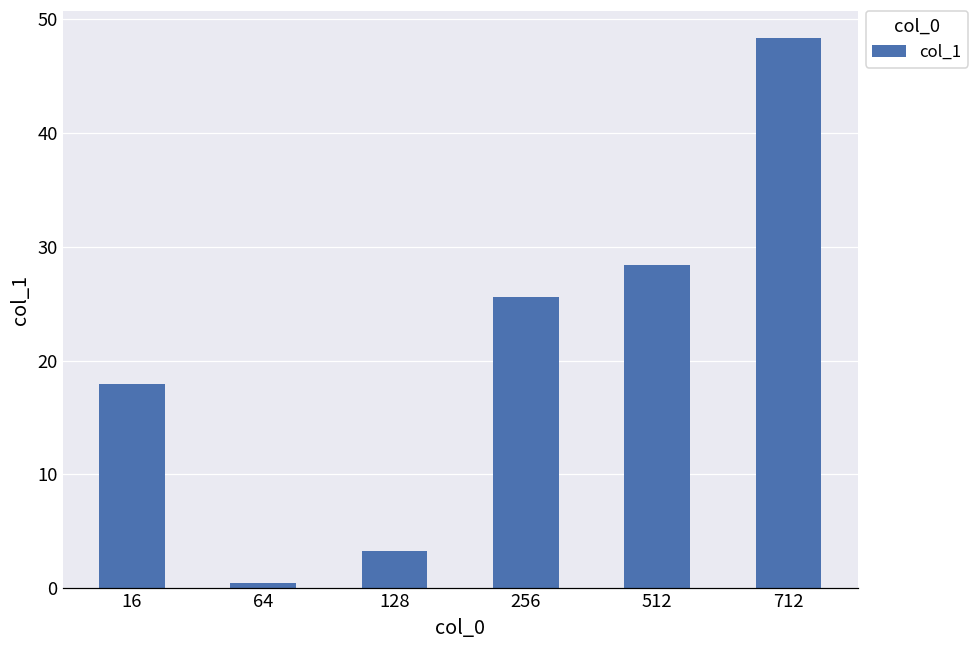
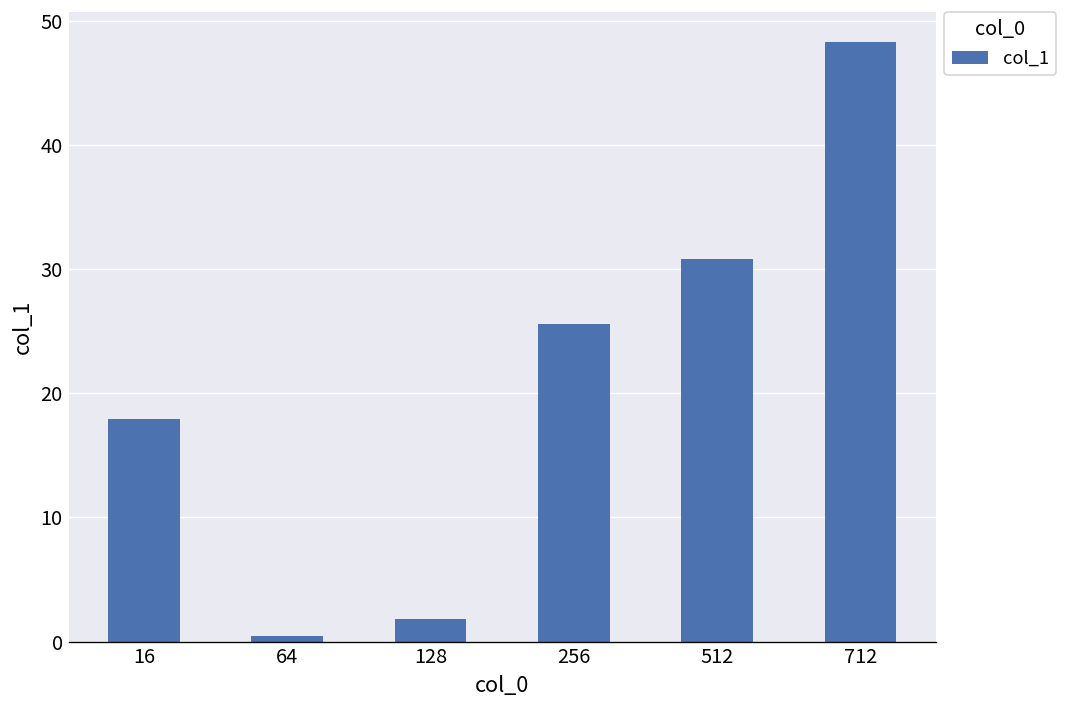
128: 3.2 -> 1.8
512: 28.4 -> 30.8
